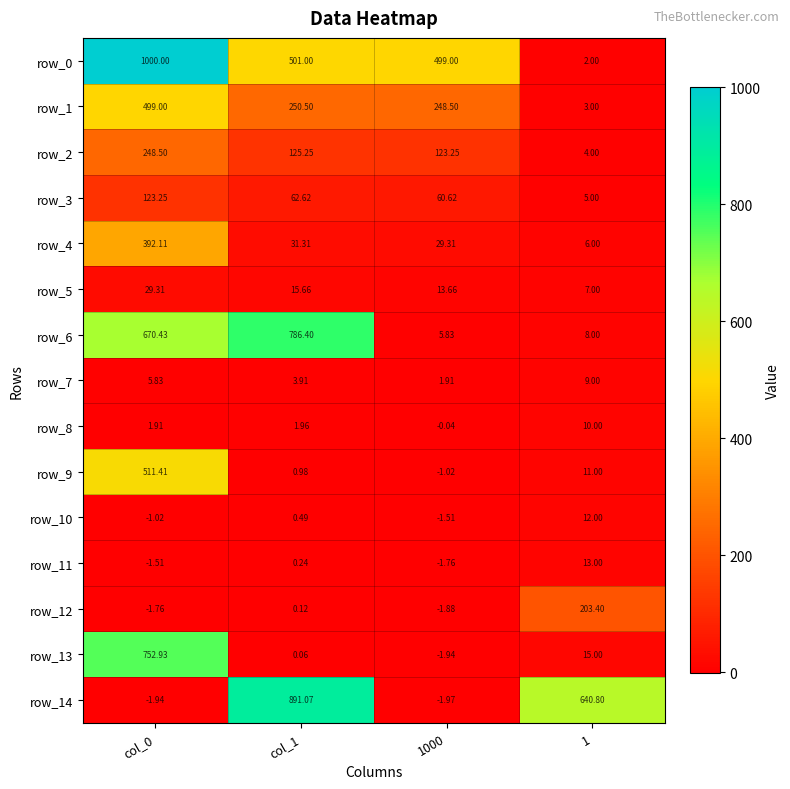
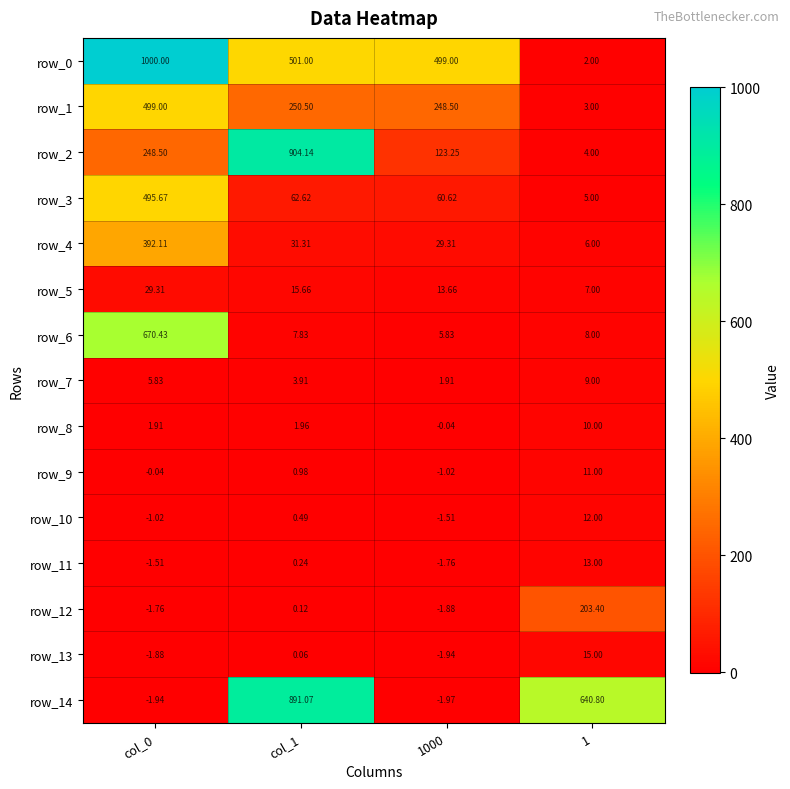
row_2, col_1: 125.25 -> 904.14
row_3, col_0: 123.25 -> 495.67
row_6, col_1: 786.40 -> 7.83
row_9, col_0: 511.41 -> -0.04
row_13, col_0: 752.93 -> -1.88
